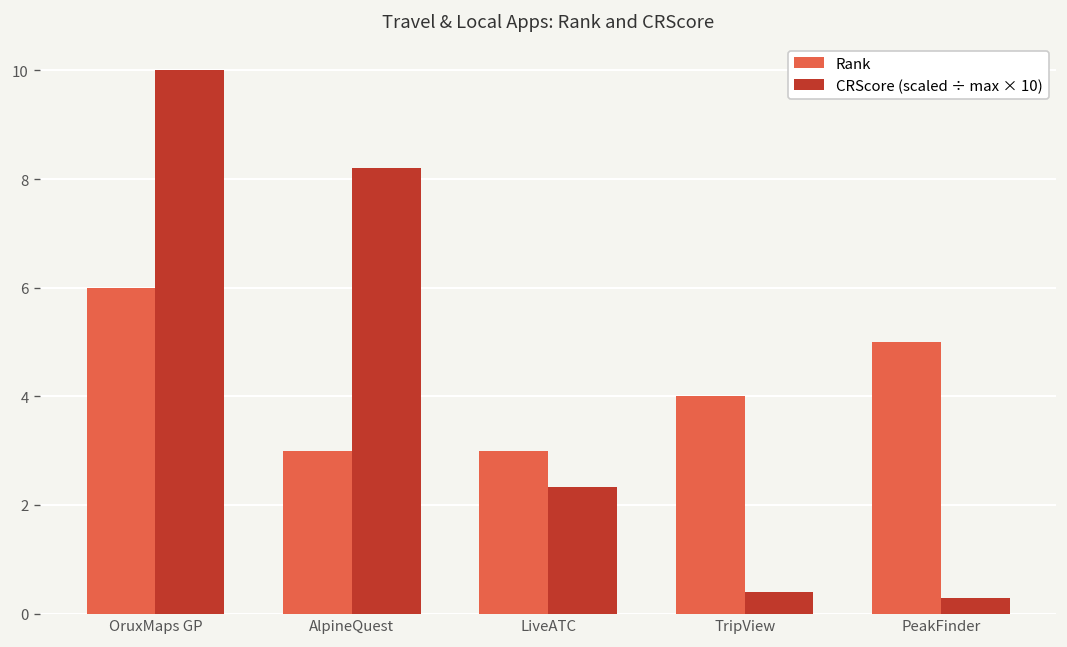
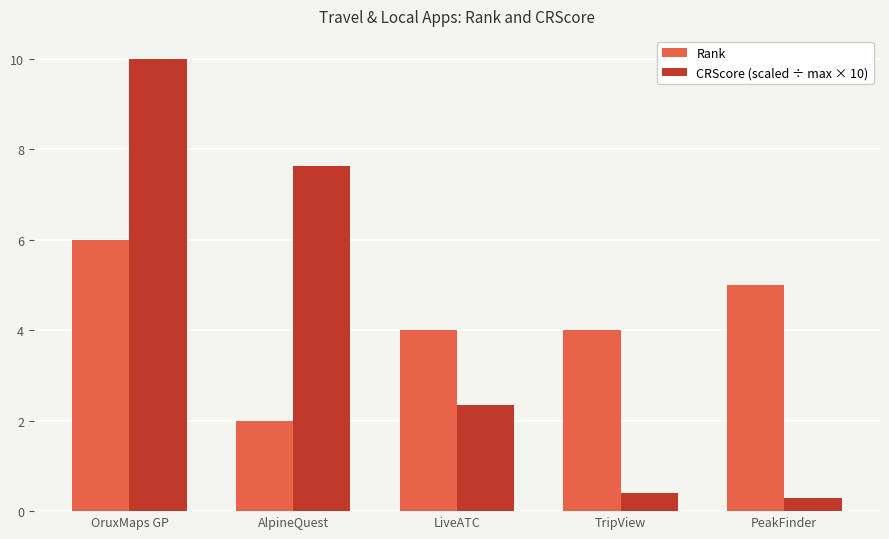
Rank, AlpineQuest: 3 -> 2
CRScore (scaled ÷ max × 10), AlpineQuest: 8.2 -> 7.6
Rank, LiveATC: 3 -> 4
